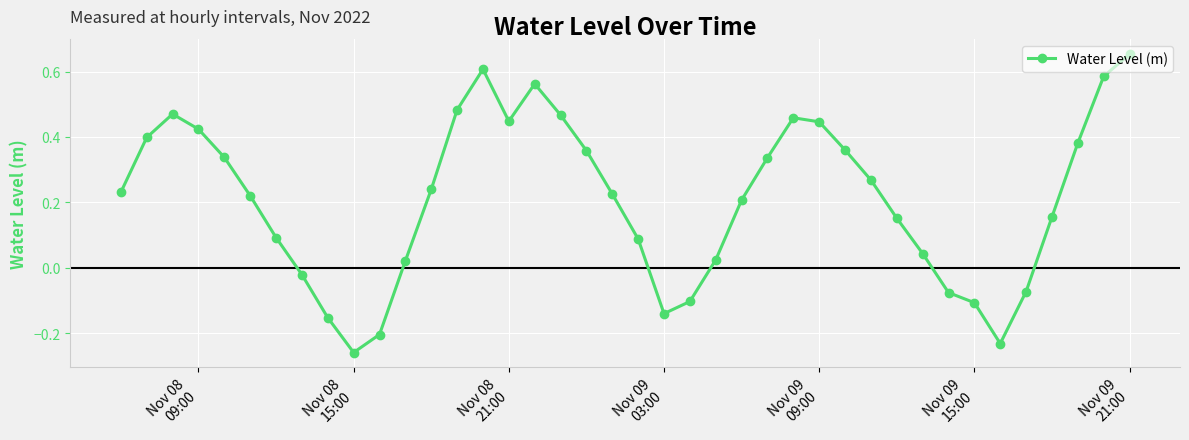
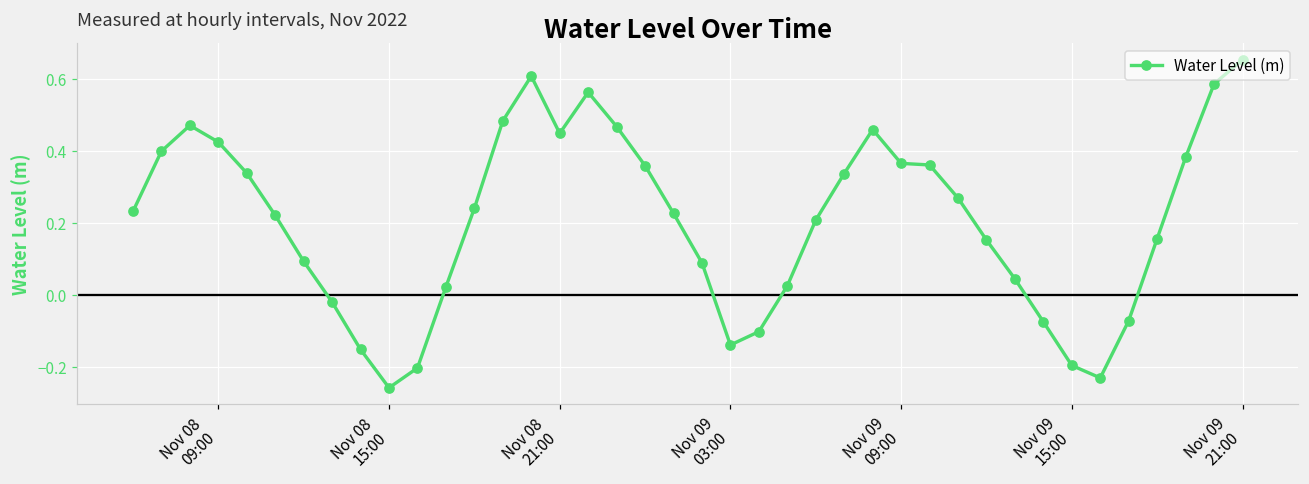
Nov 09 09:00: 0.45 -> 0.36
Nov 09 15:00: -0.11 -> -0.20
